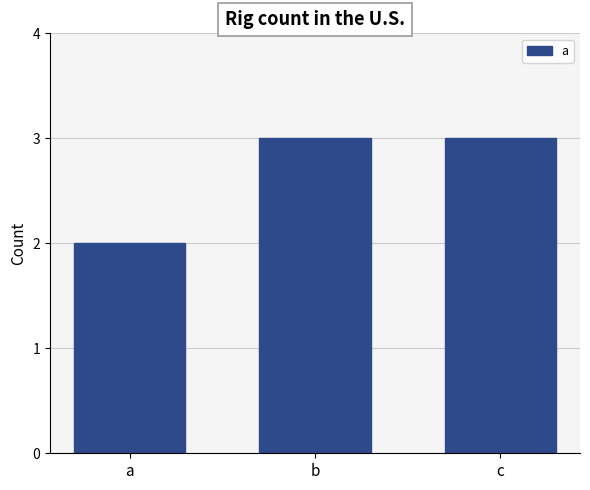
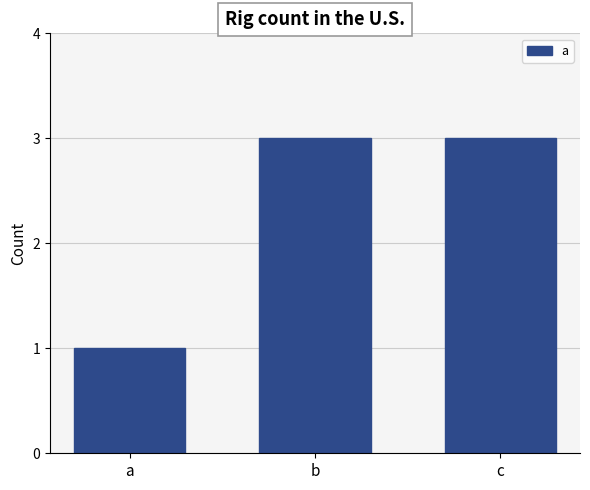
a: 2 -> 1
